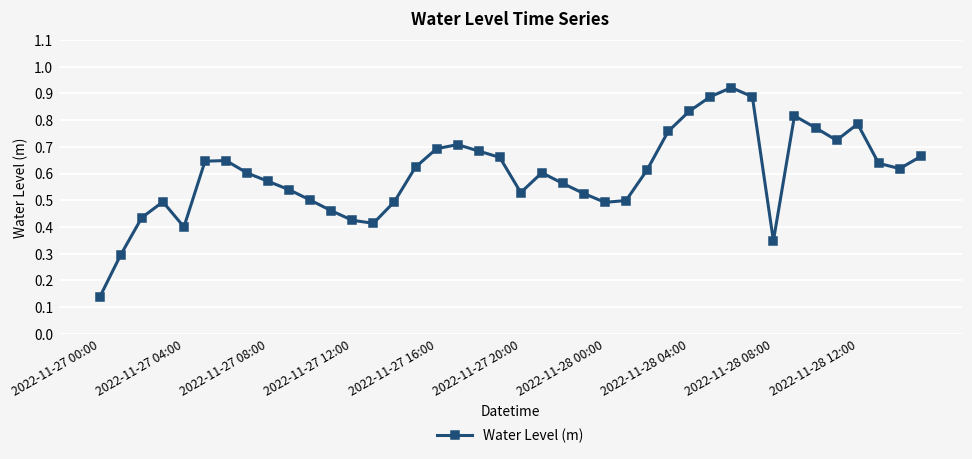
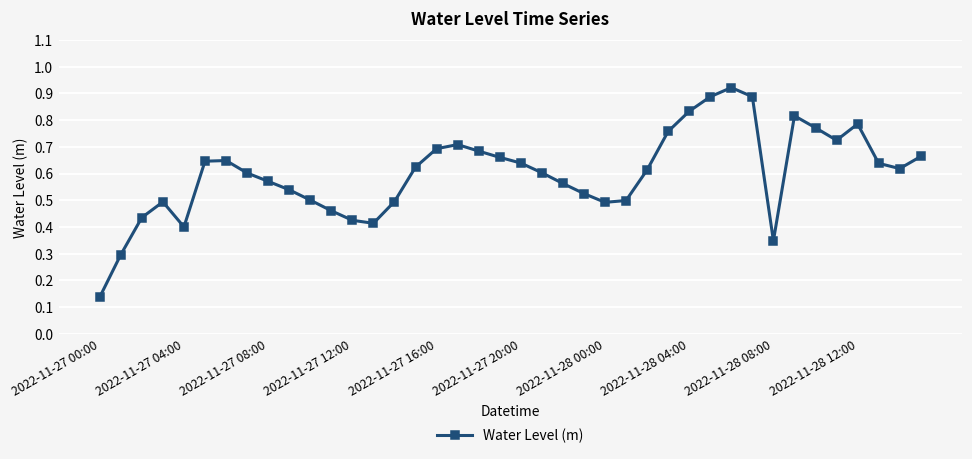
2022-11-27 20:00: 0.53 -> 0.64
